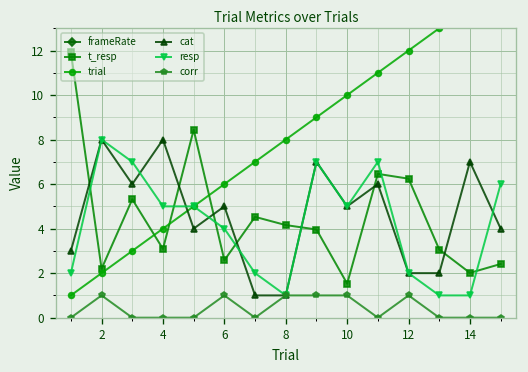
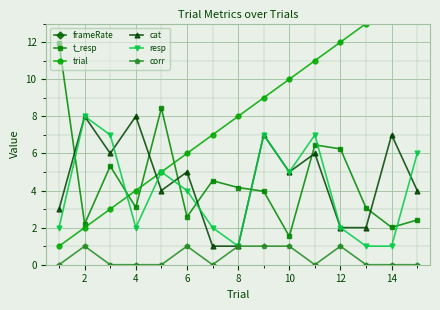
resp, 4: 5 -> 2
